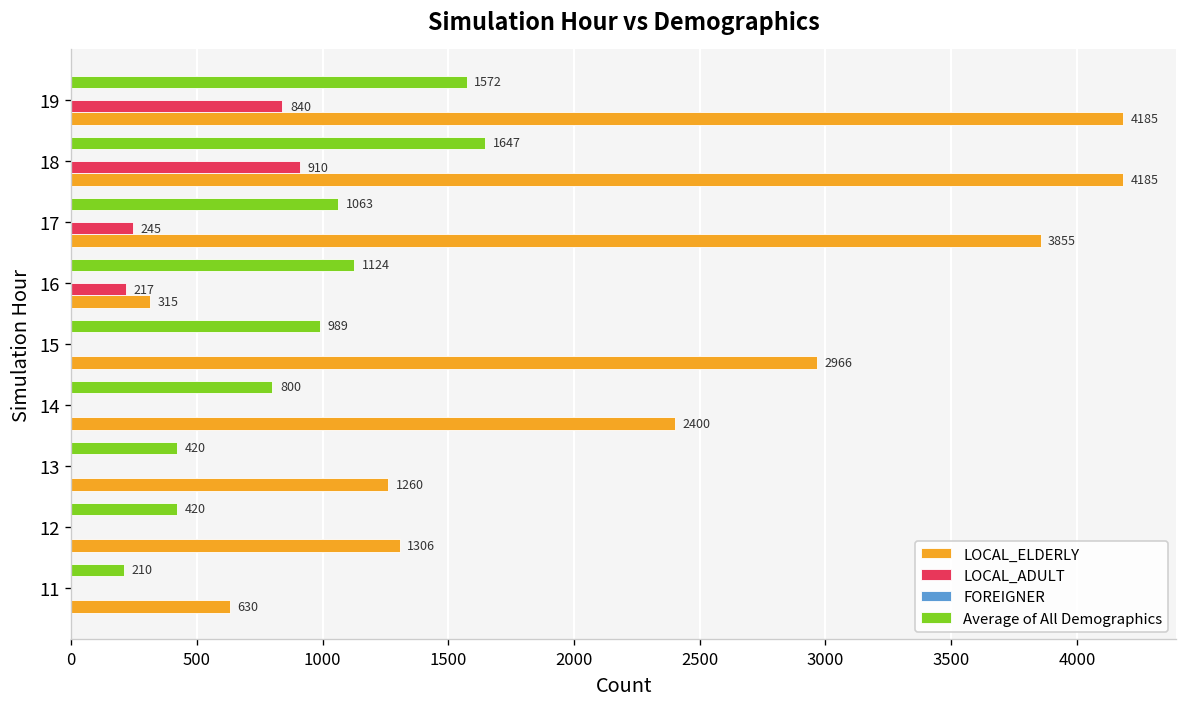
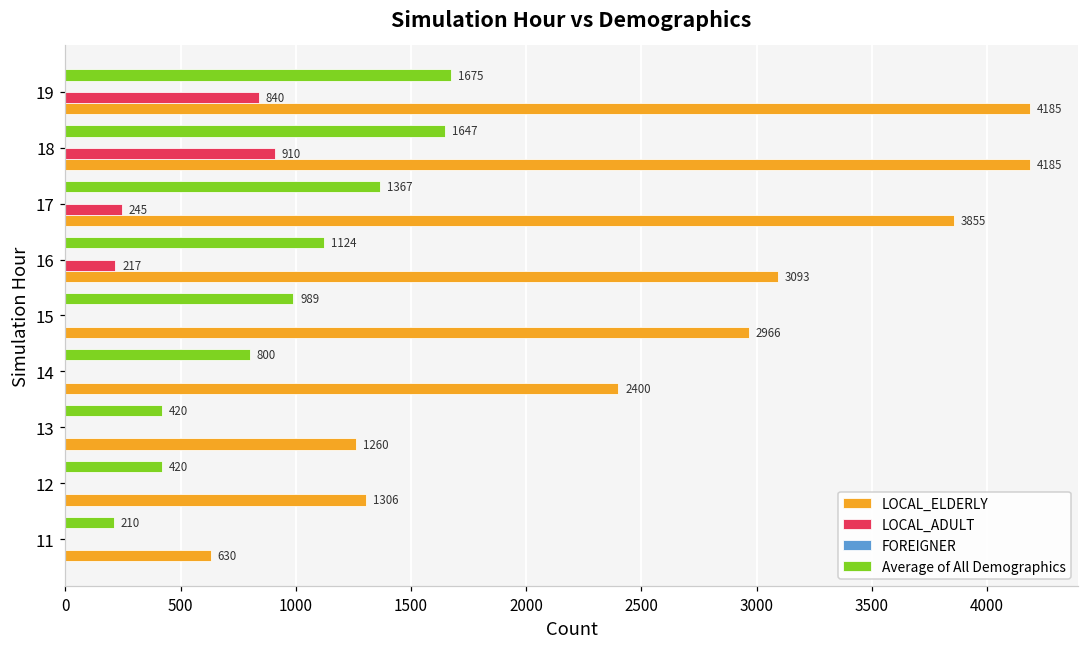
Average of All Demographics, 19: 1572 -> 1675
Average of All Demographics, 17: 1063 -> 1367
LOCAL_ELDERLY, 16: 315 -> 3093
